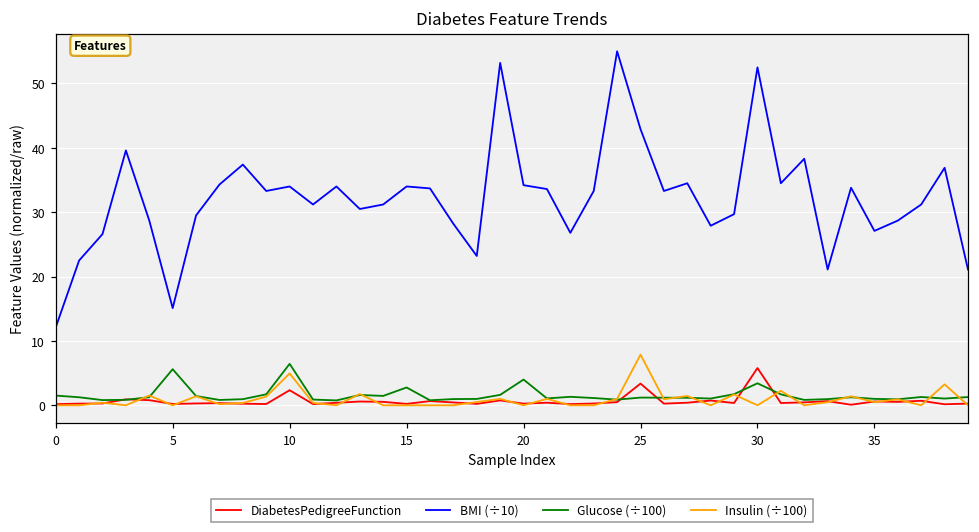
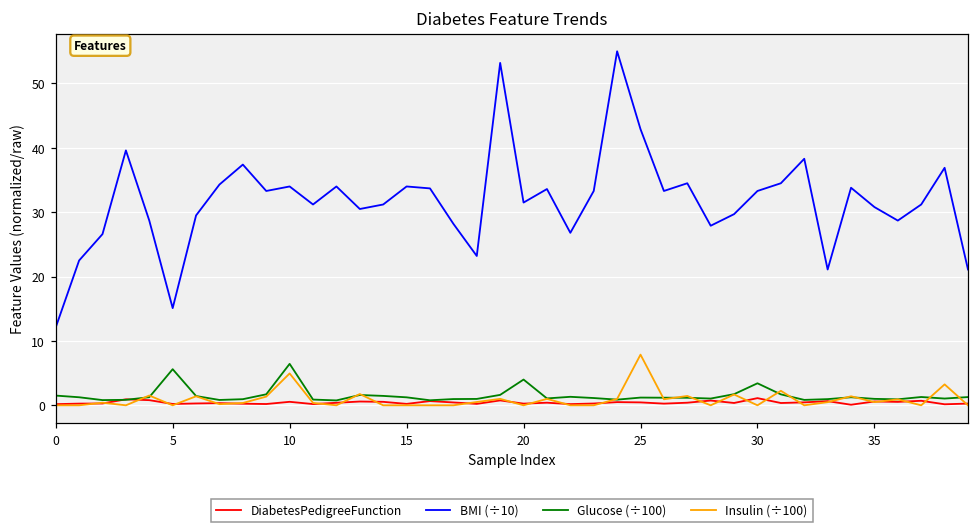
DiabetesPedigreeFunction, 10: 2 -> 1
Glucose (÷100), 15: 3 -> 1
BMI (÷10), 20: 34 -> 32
DiabetesPedigreeFunction, 25: 3 -> 0
DiabetesPedigreeFunction, 30: 6 -> 1
BMI (÷10), 30: 53 -> 33
BMI (÷10), 35: 27 -> 31
